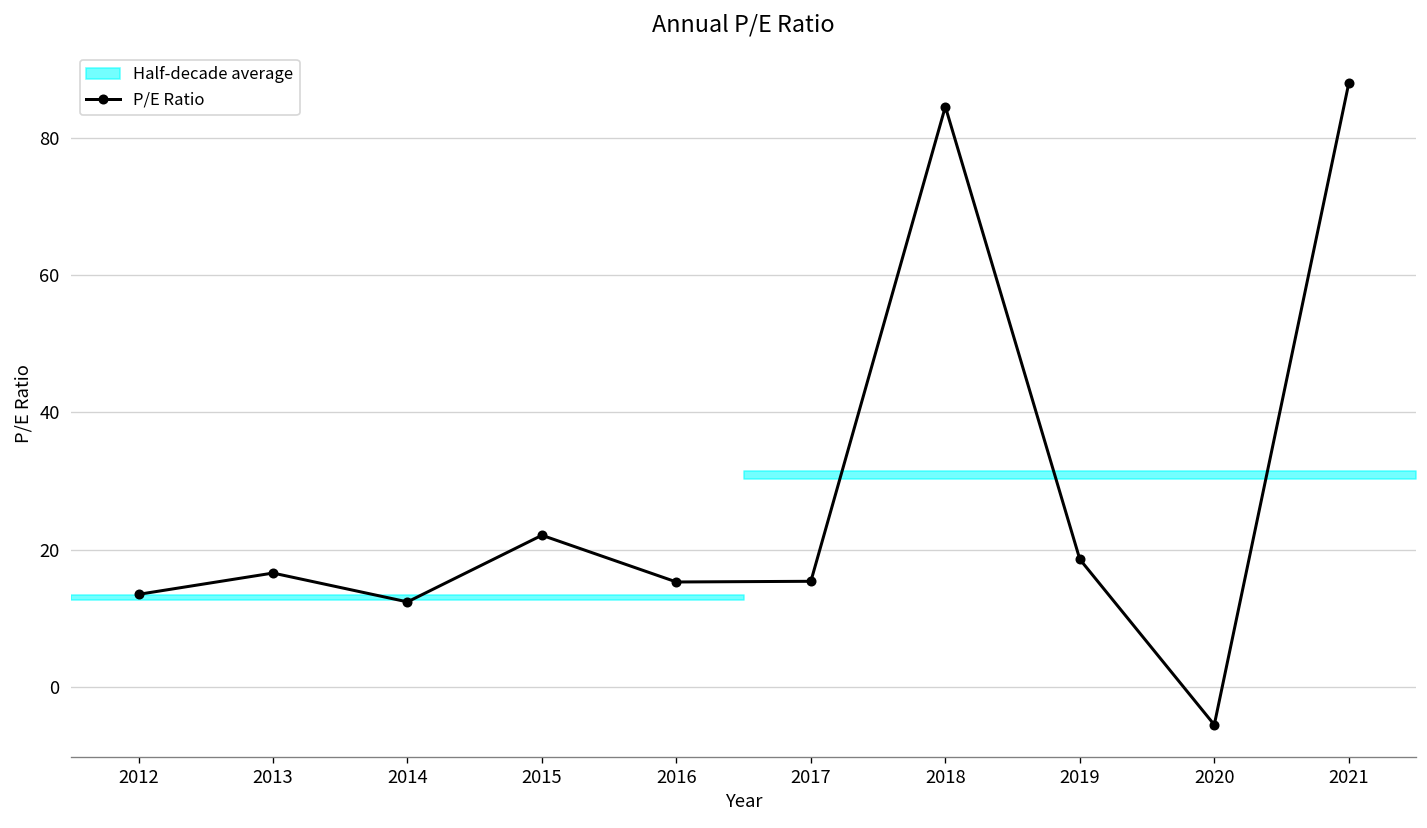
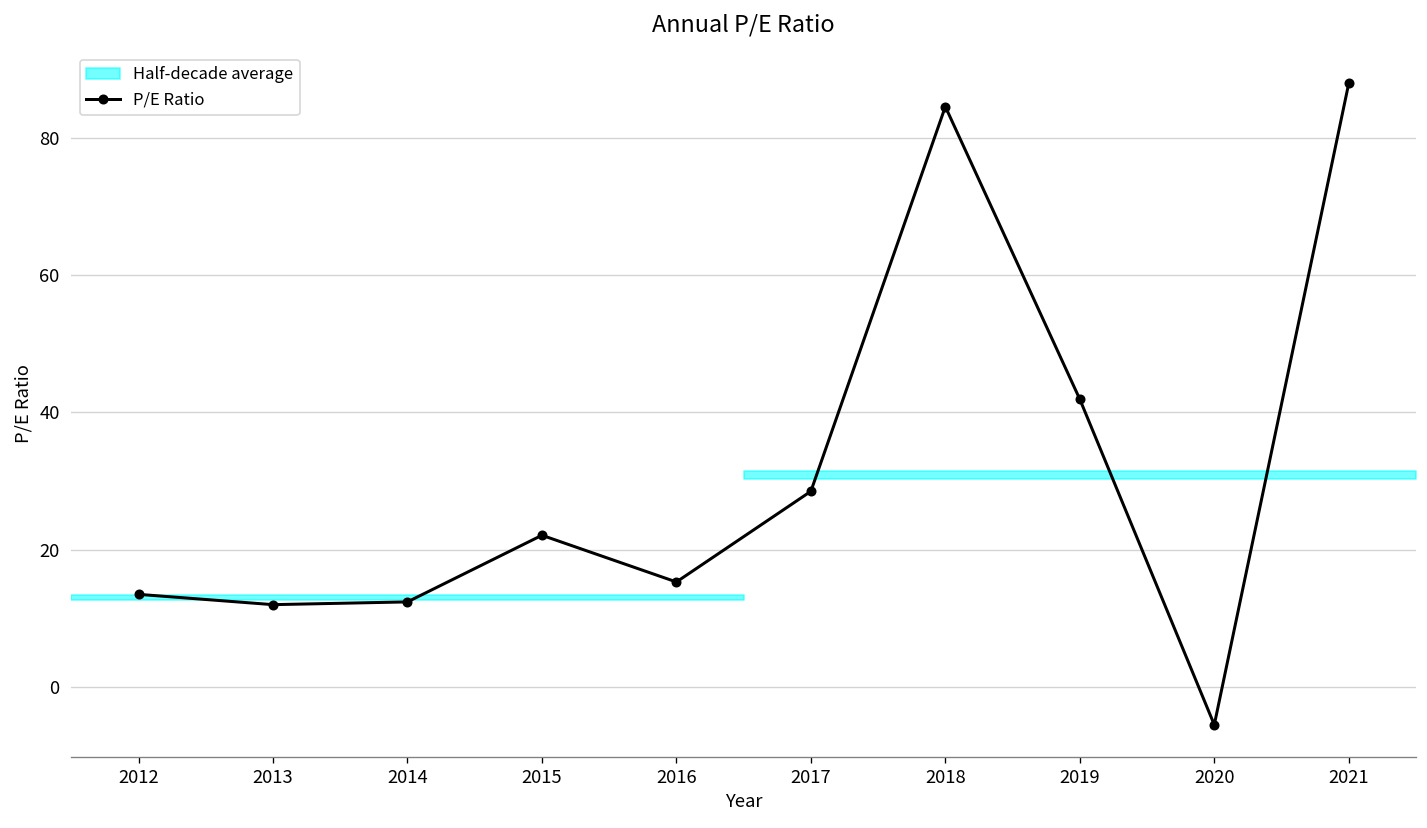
P/E Ratio, 2013: 17 -> 12
P/E Ratio, 2017: 15 -> 29
P/E Ratio, 2019: 19 -> 42
